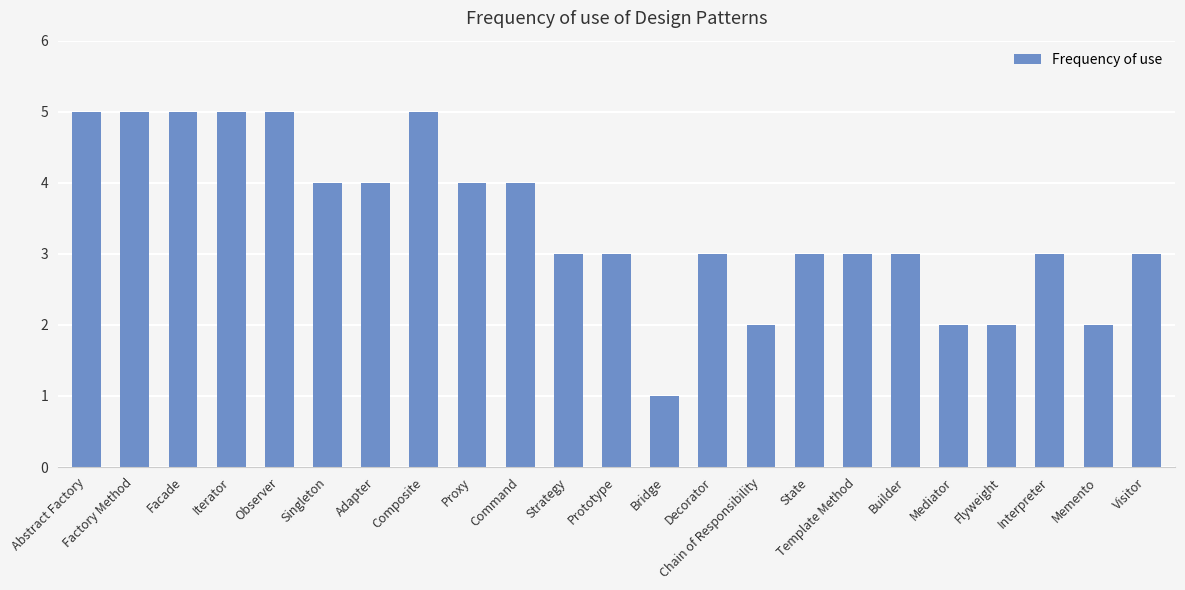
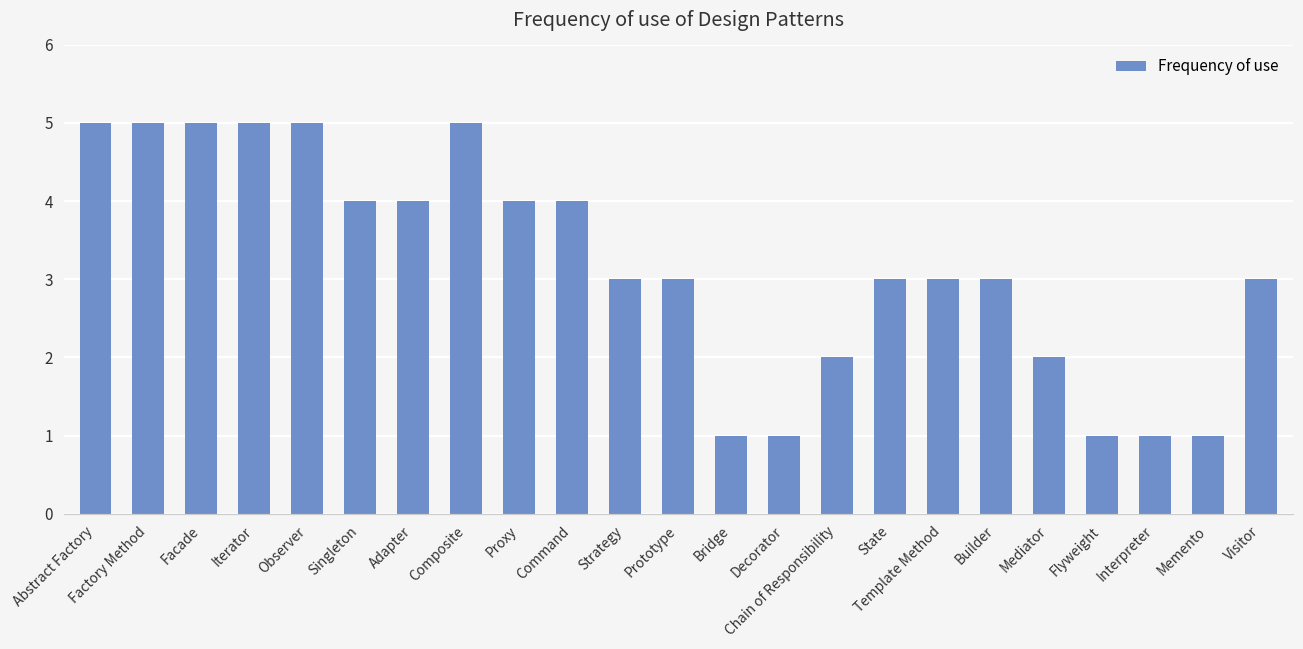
Decorator: 3 -> 1
Flyweight: 2 -> 1
Interpreter: 3 -> 1
Memento: 2 -> 1
